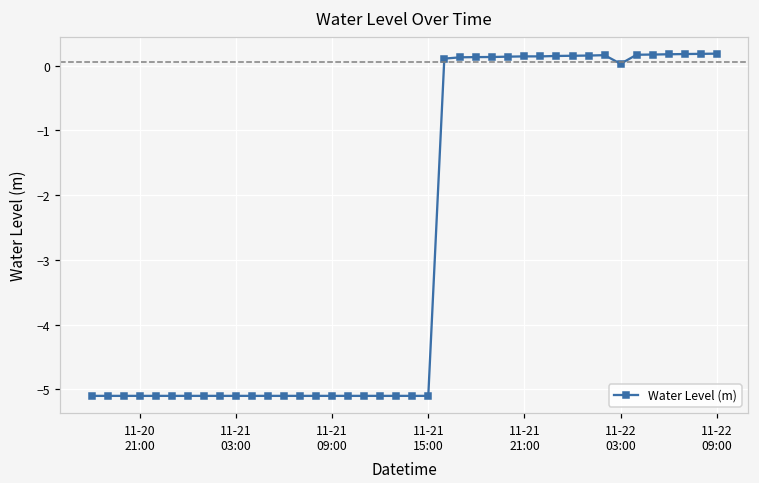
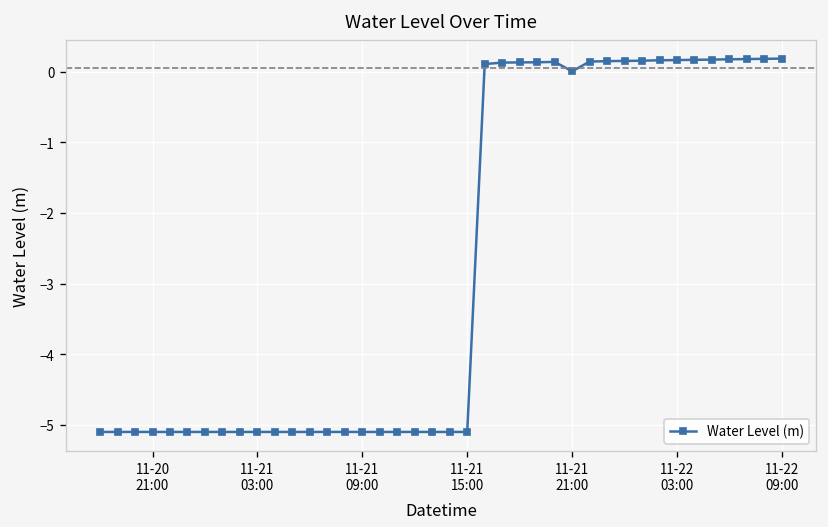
11-21 21:00: 0.1 -> 0.0
11-22 03:00: 0.0 -> 0.2
